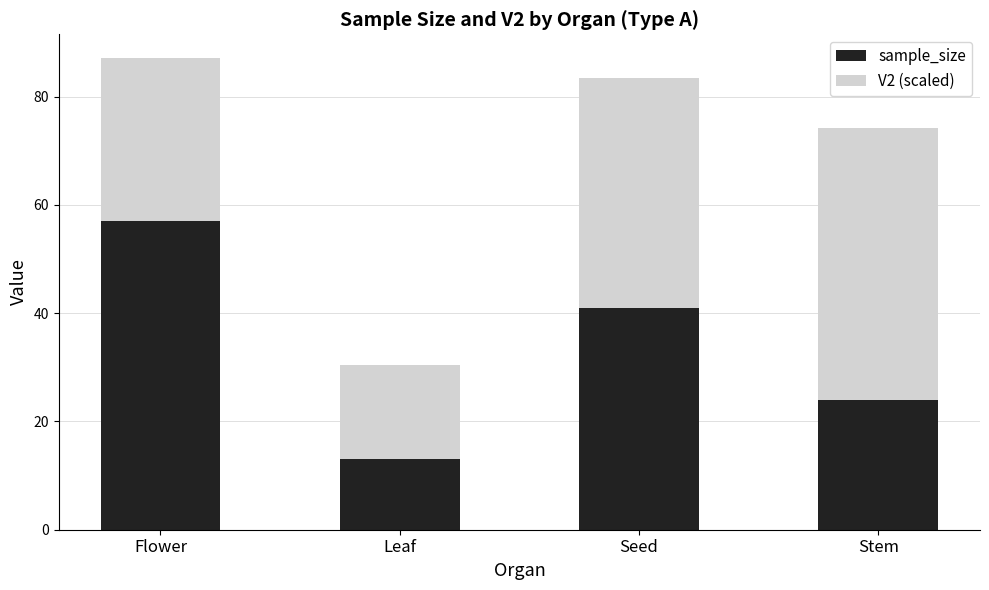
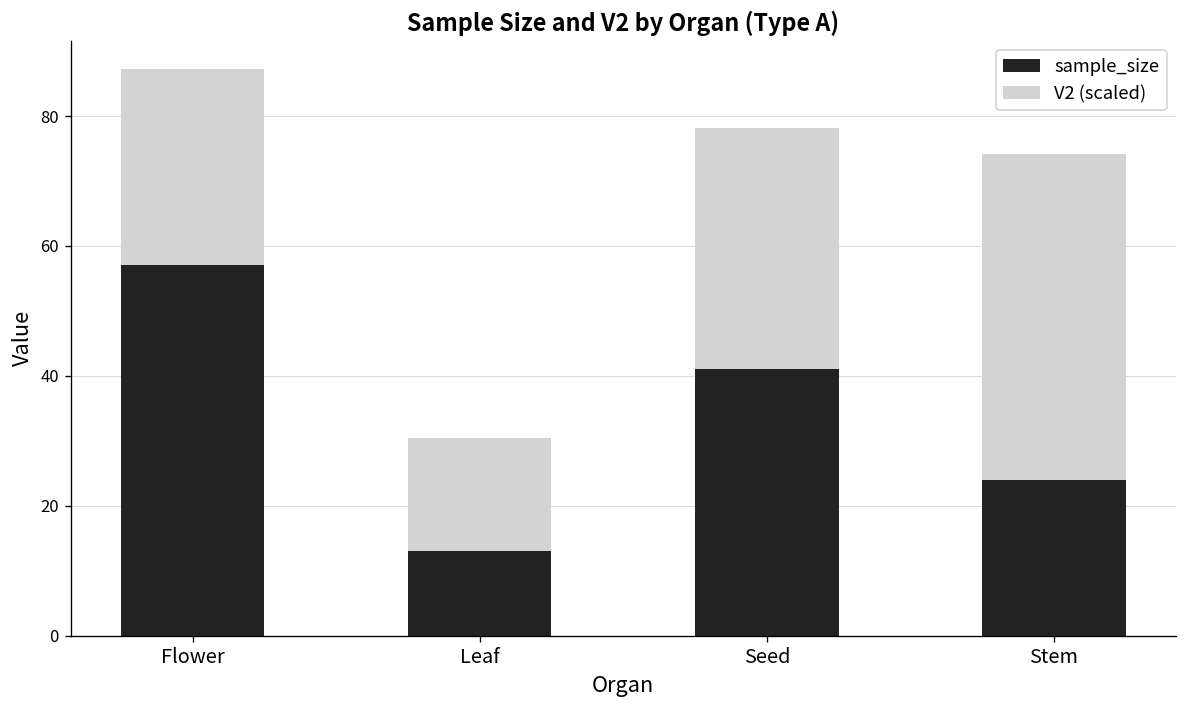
V2 (scaled), Seed: 43 -> 37
